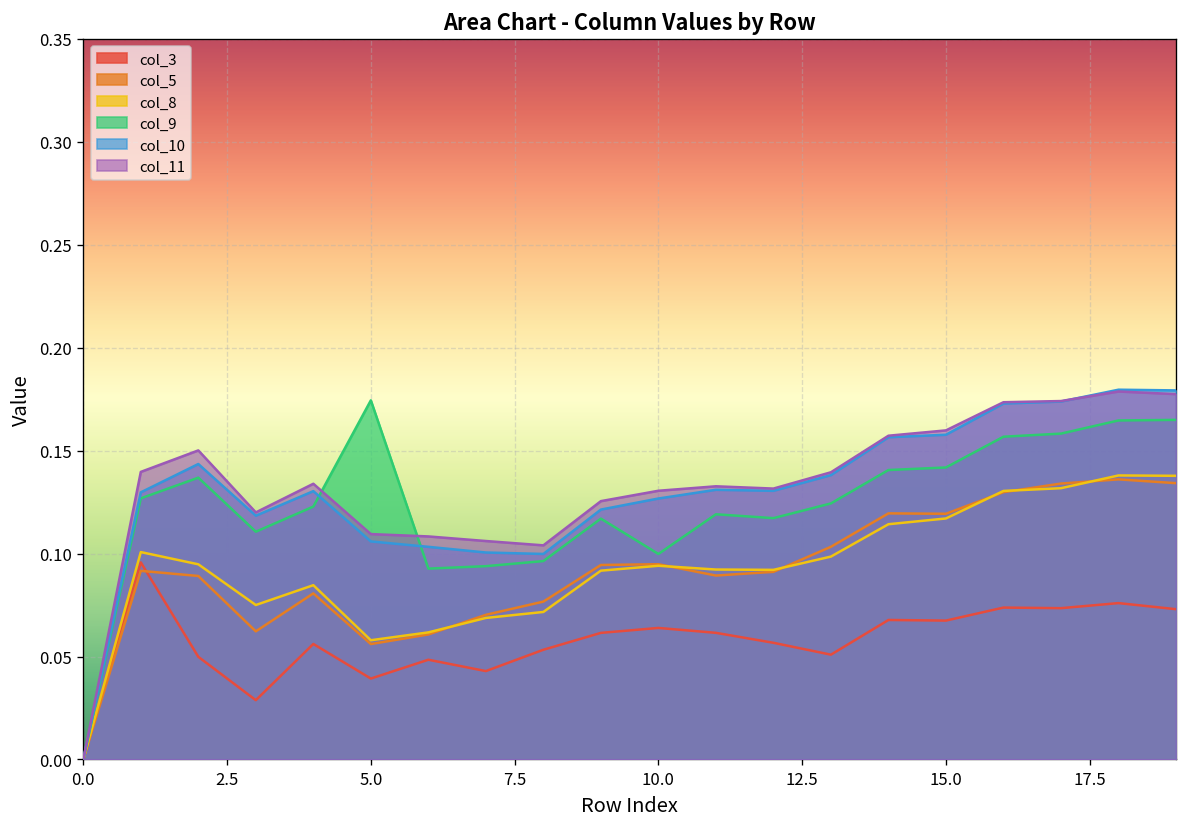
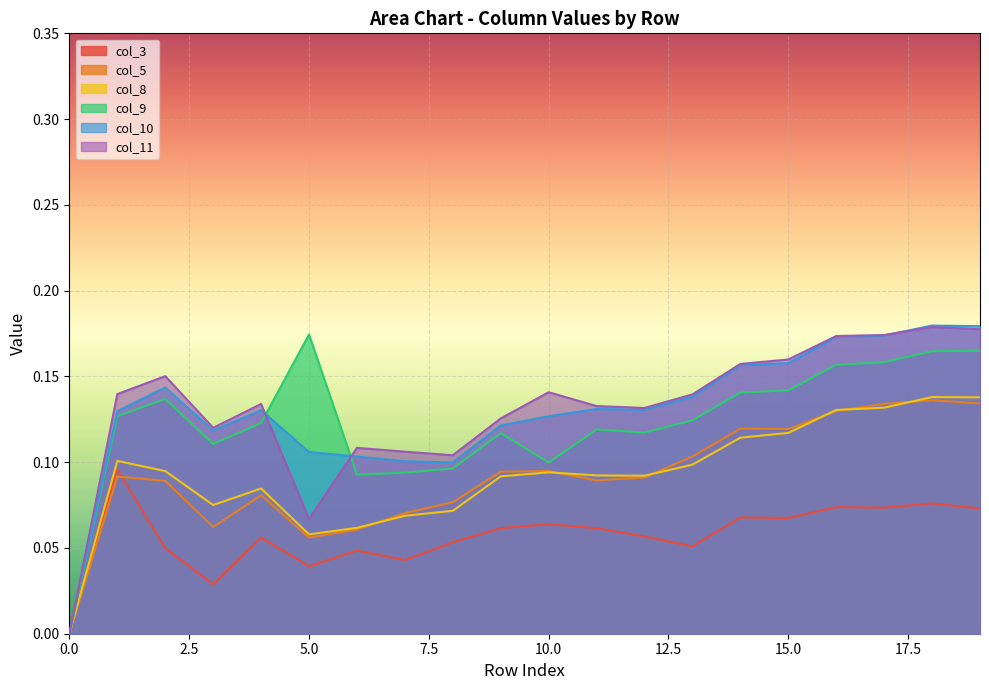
col_11, 5.0: 0.109 -> 0.067
col_11, 10.0: 0.131 -> 0.141
